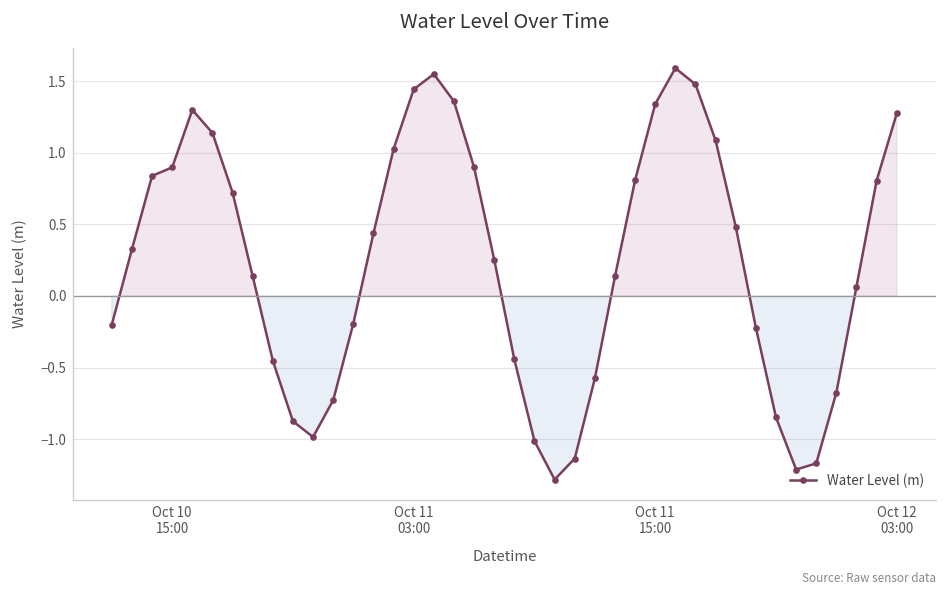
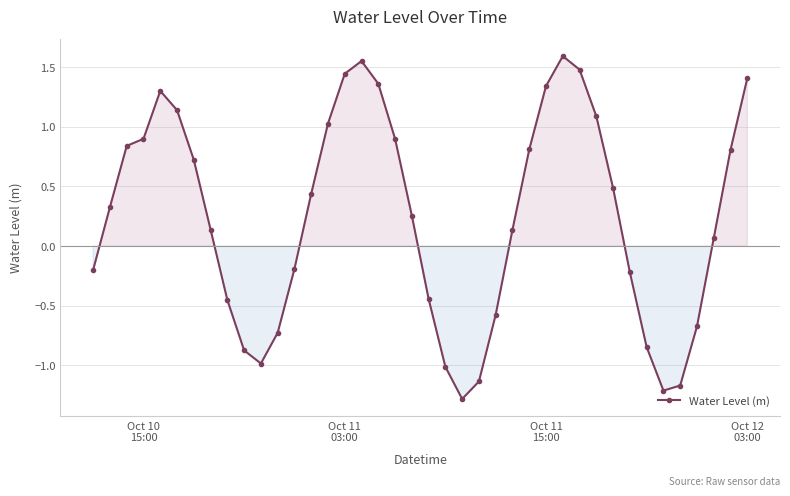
Oct 12 03:00: 1.28 -> 1.41
